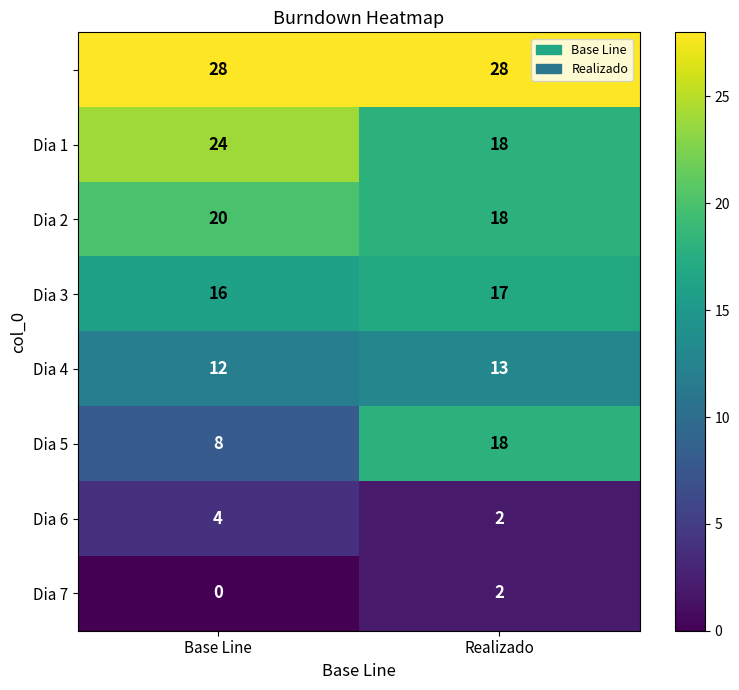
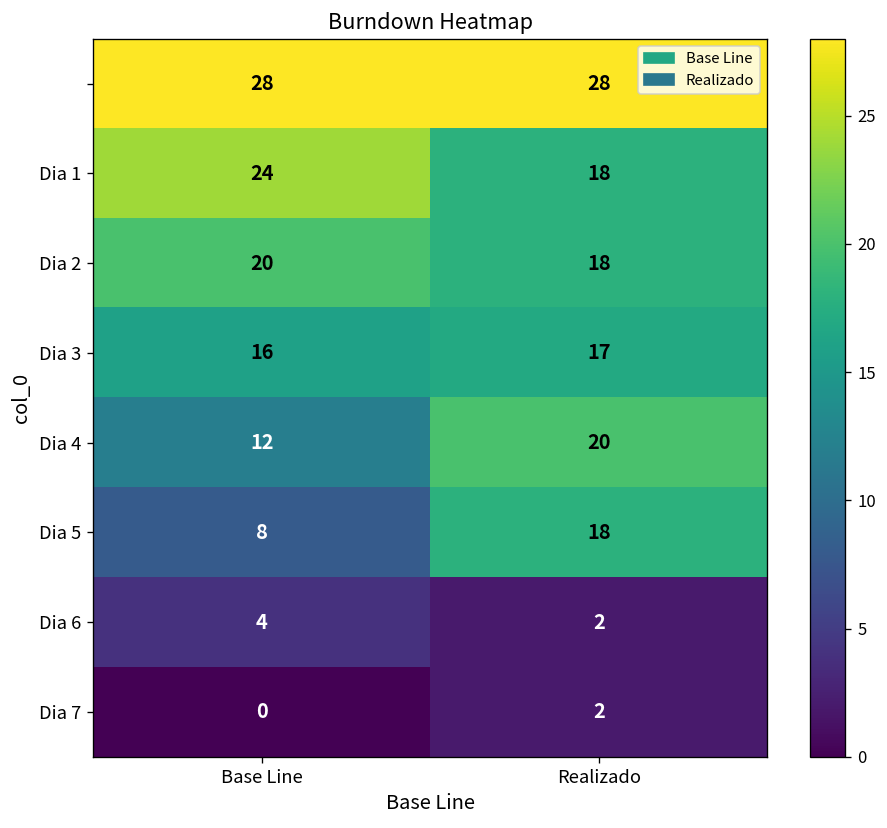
Dia 4, Realizado: 13 -> 20
